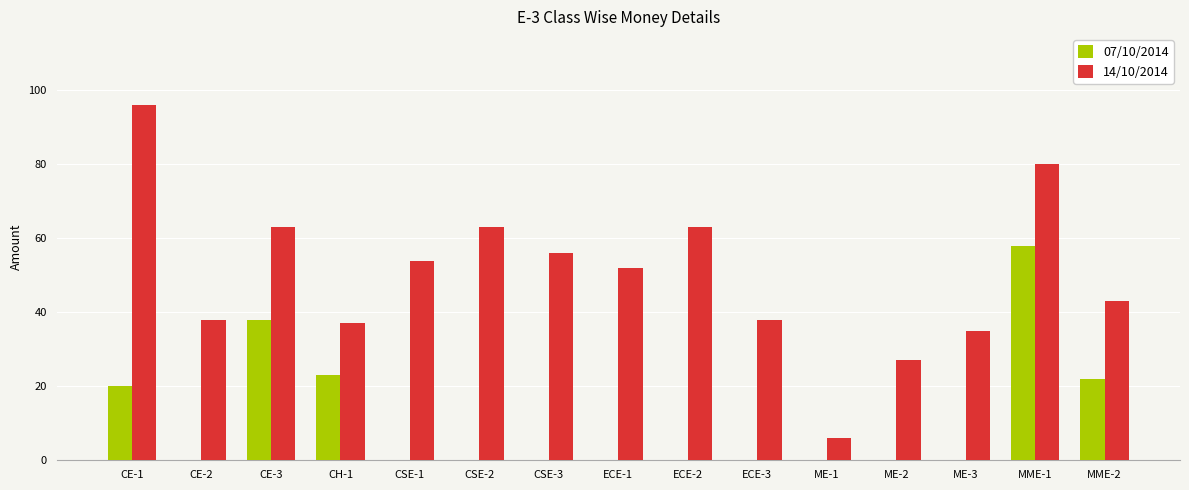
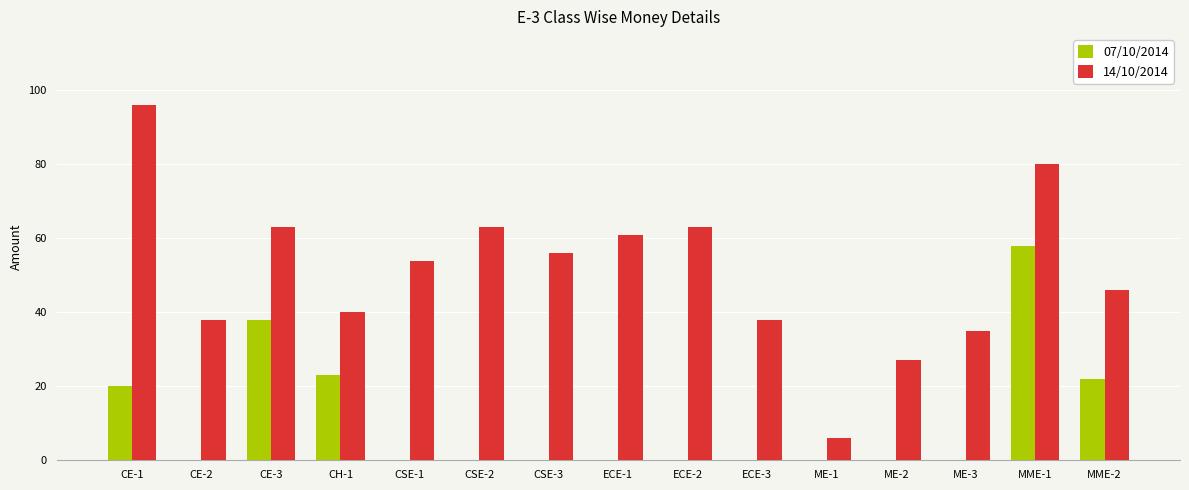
14/10/2014, CH-1: 37 -> 40
14/10/2014, ECE-1: 52 -> 61
14/10/2014, MME-2: 43 -> 46
